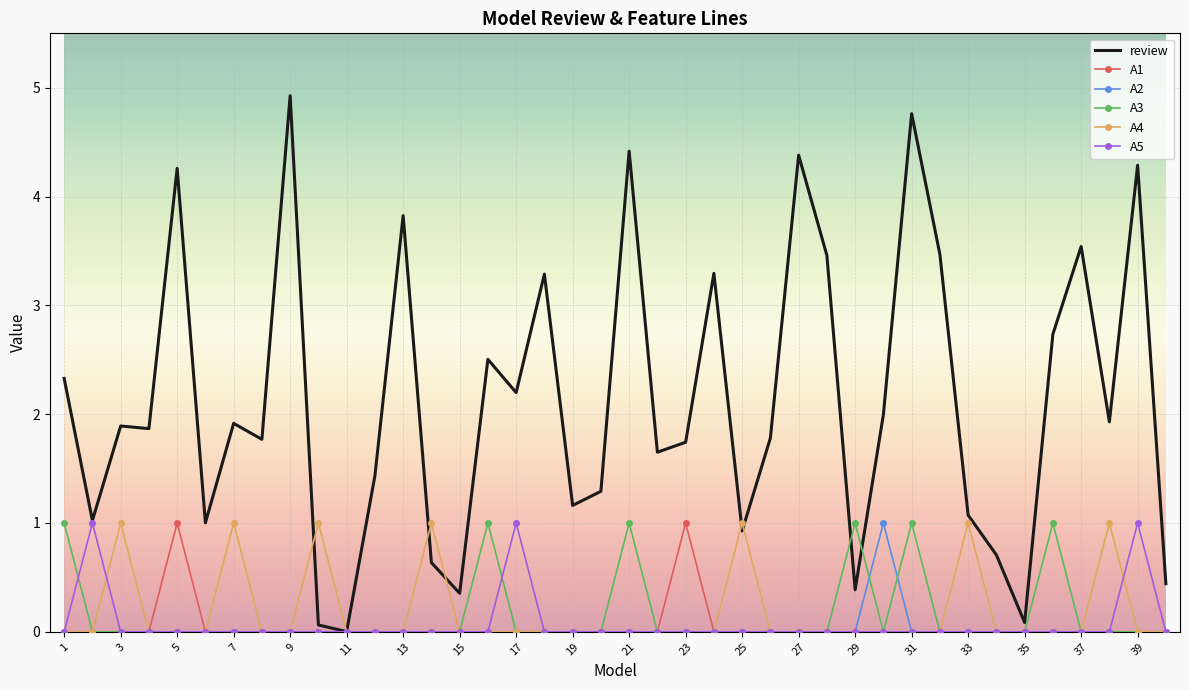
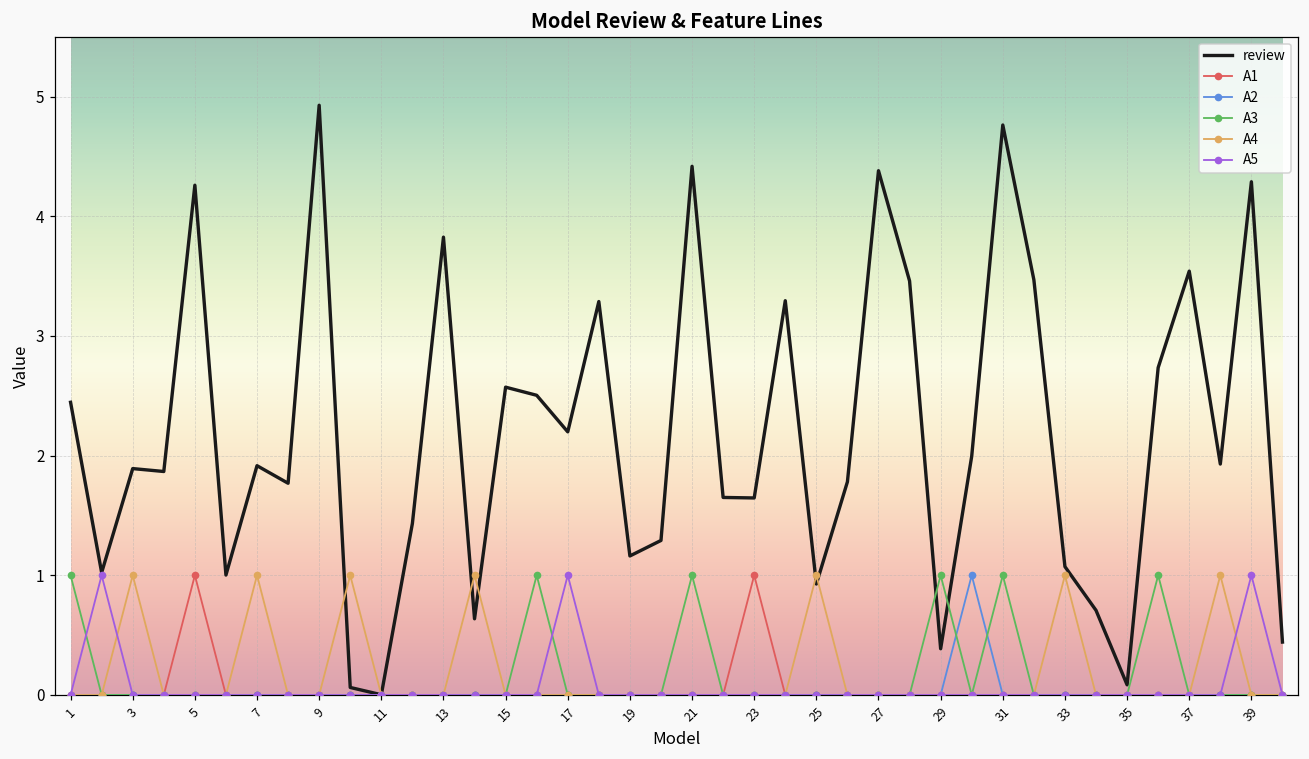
review, 1: 2.33 -> 2.45
review, 15: 0.35 -> 2.57
review, 23: 1.74 -> 1.65
